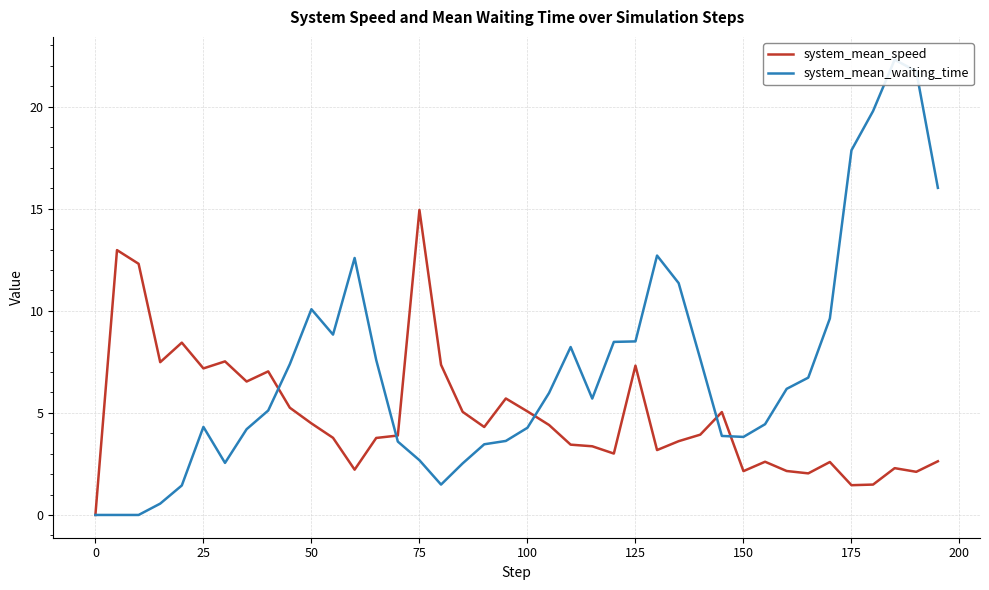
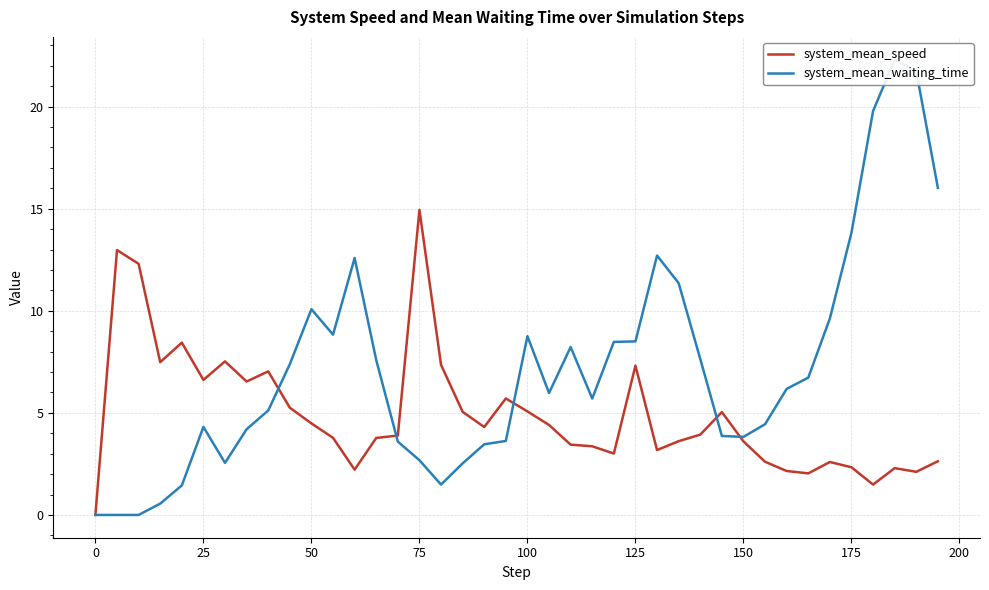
system_mean_speed, 25: 7.2 -> 6.6
system_mean_waiting_time, 100: 4.3 -> 8.8
system_mean_speed, 150: 2.1 -> 3.6
system_mean_speed, 175: 1.5 -> 2.3
system_mean_waiting_time, 175: 17.9 -> 13.8
